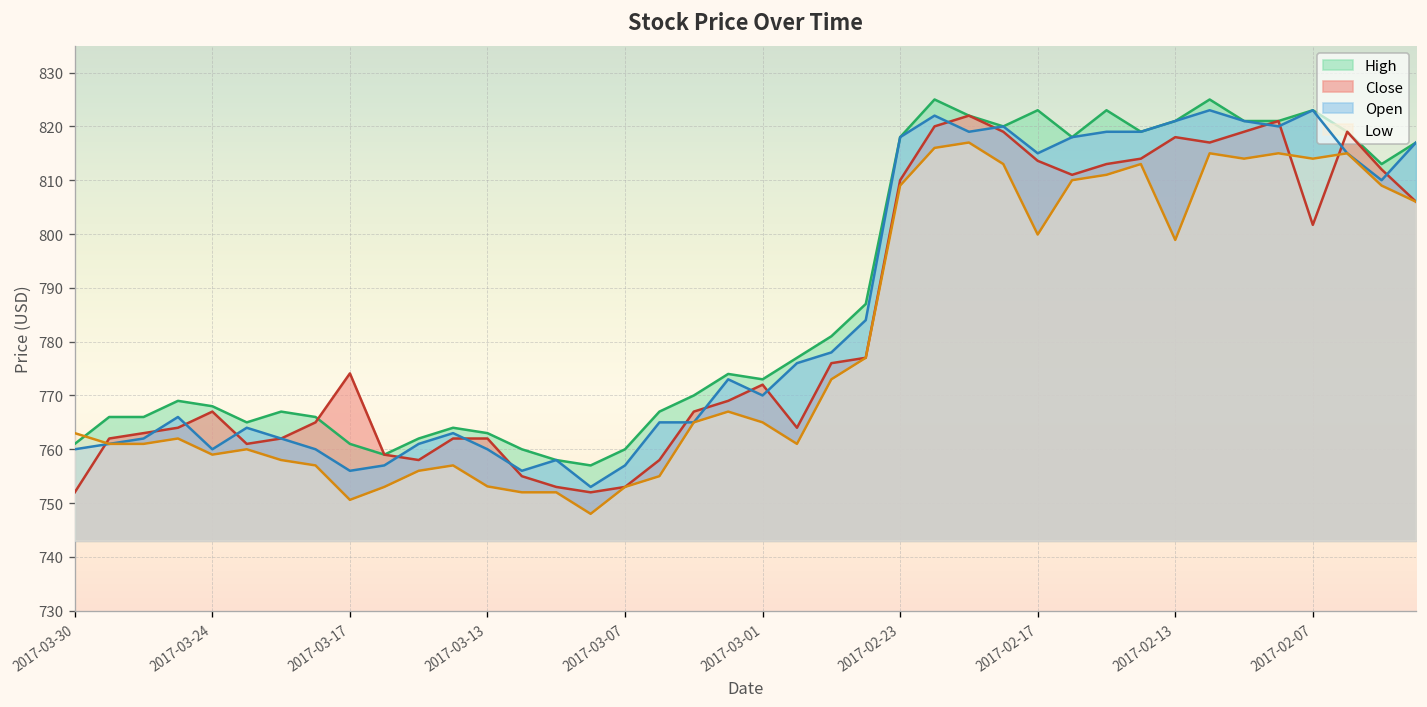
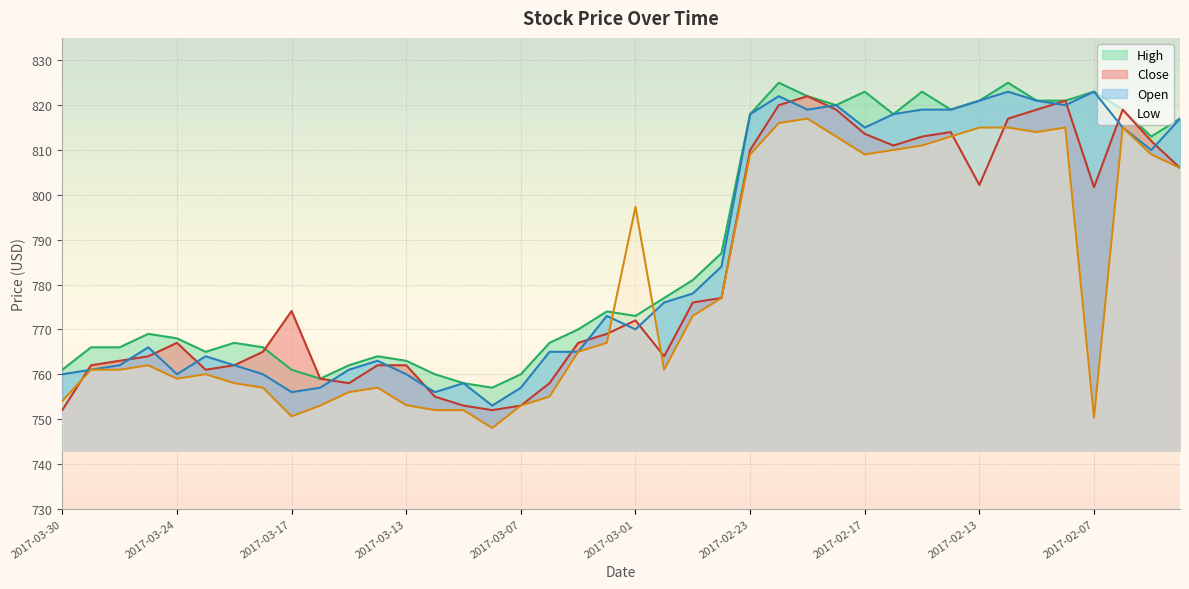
Low, 2017-03-30: 763 -> 754
Low, 2017-03-01: 765 -> 797
Low, 2017-02-17: 800 -> 809
Close, 2017-02-13: 818 -> 802
Low, 2017-02-13: 799 -> 815
Low, 2017-02-07: 814 -> 750
